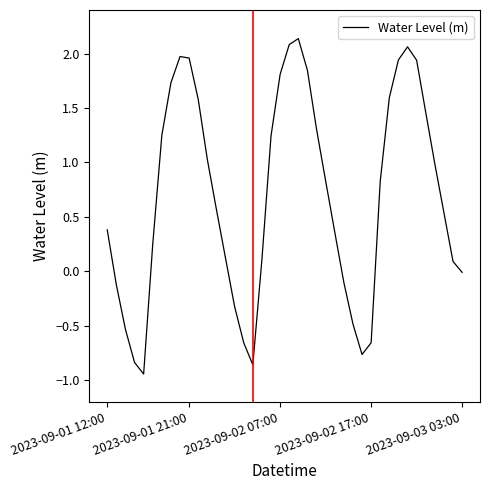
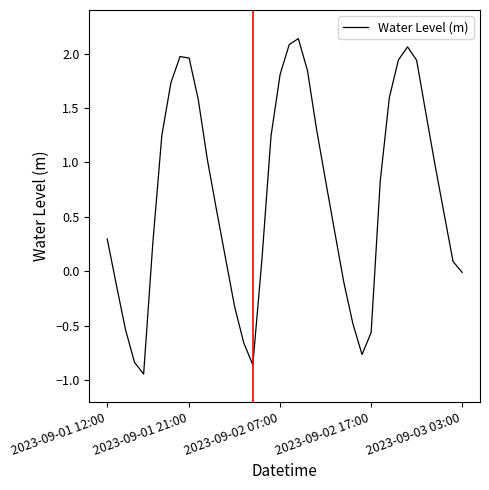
2023-09-01 12:00: 0.38 -> 0.30
2023-09-02 17:00: -0.66 -> -0.56
